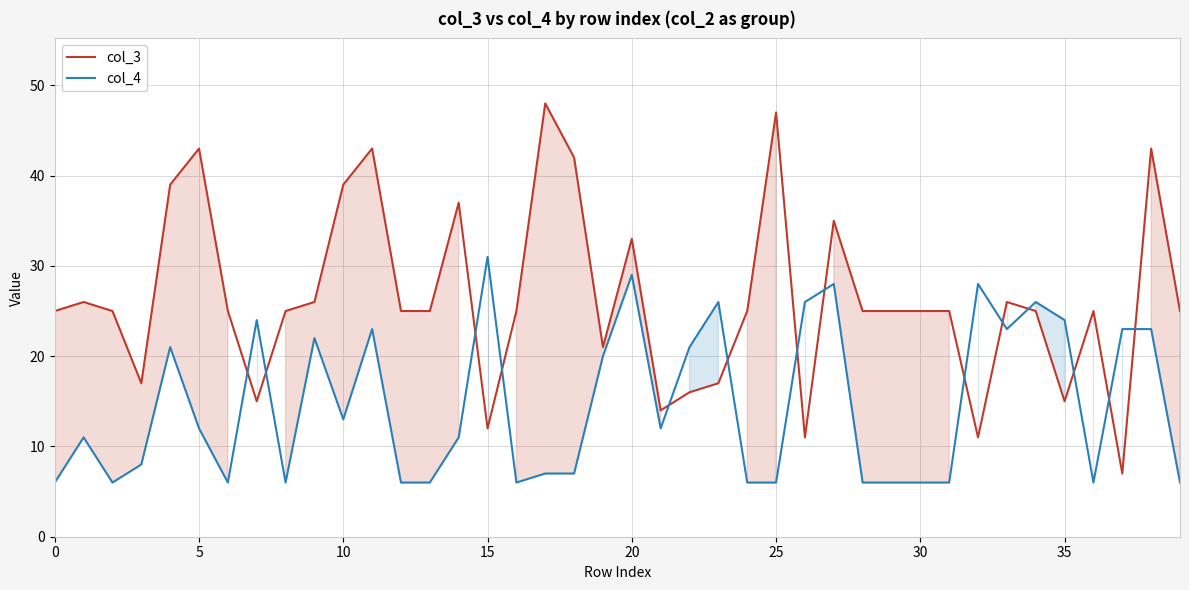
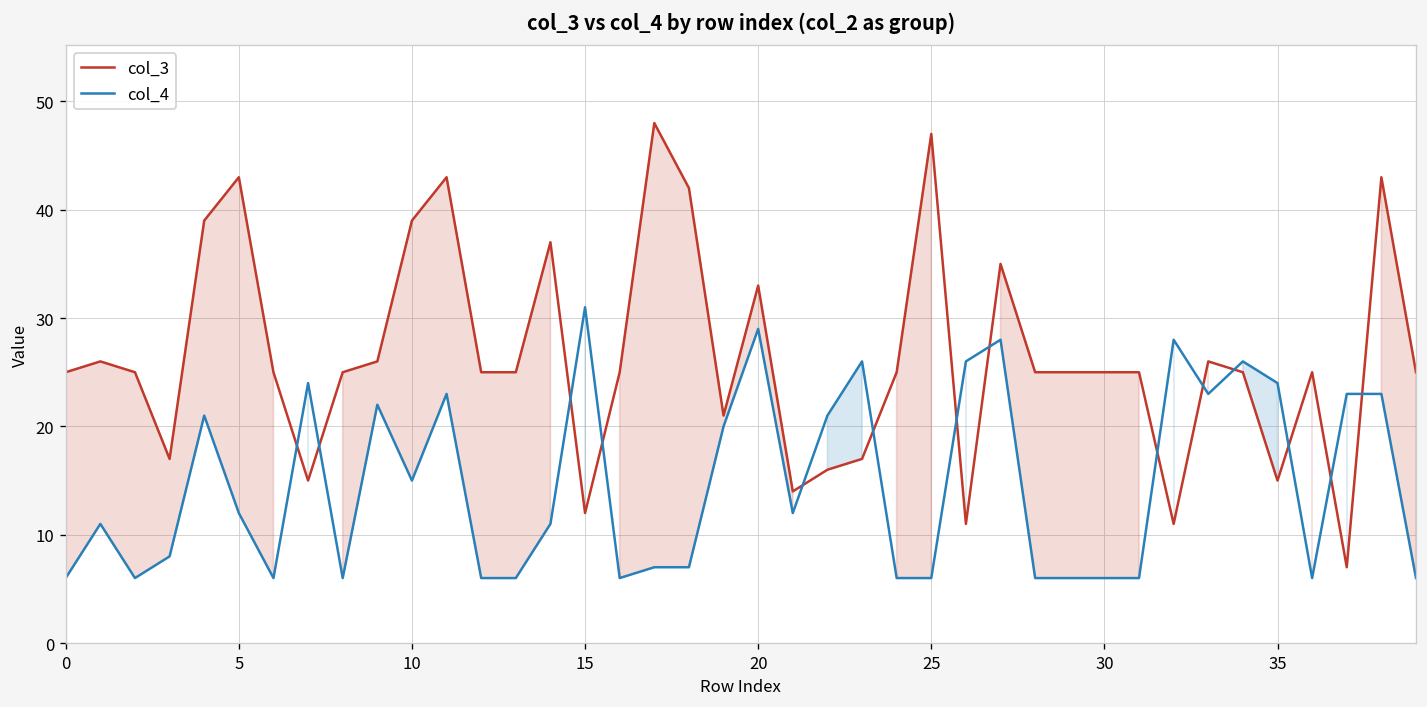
col_4, 10: 13 -> 15
